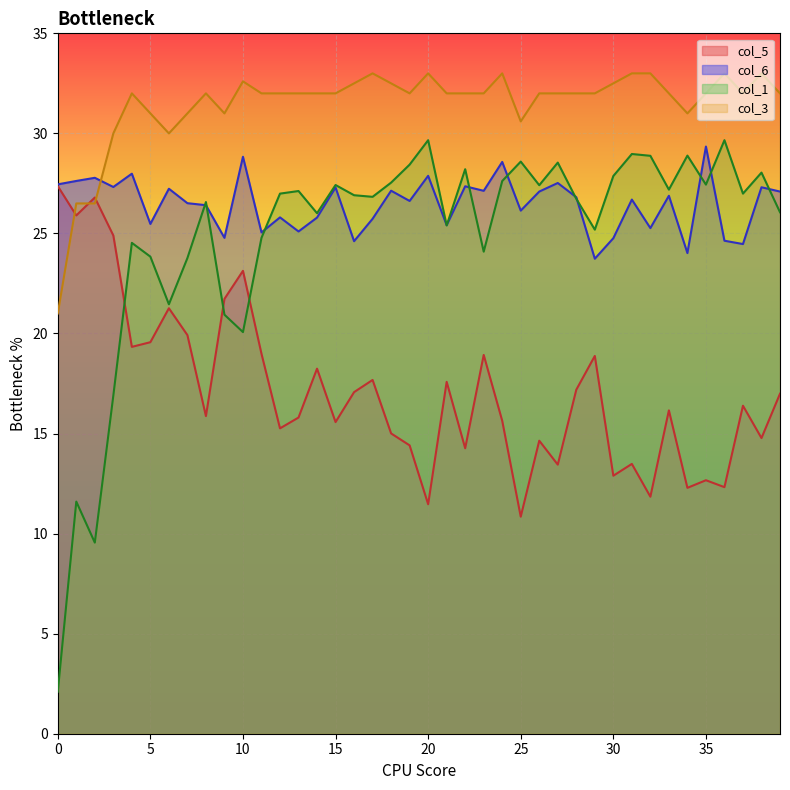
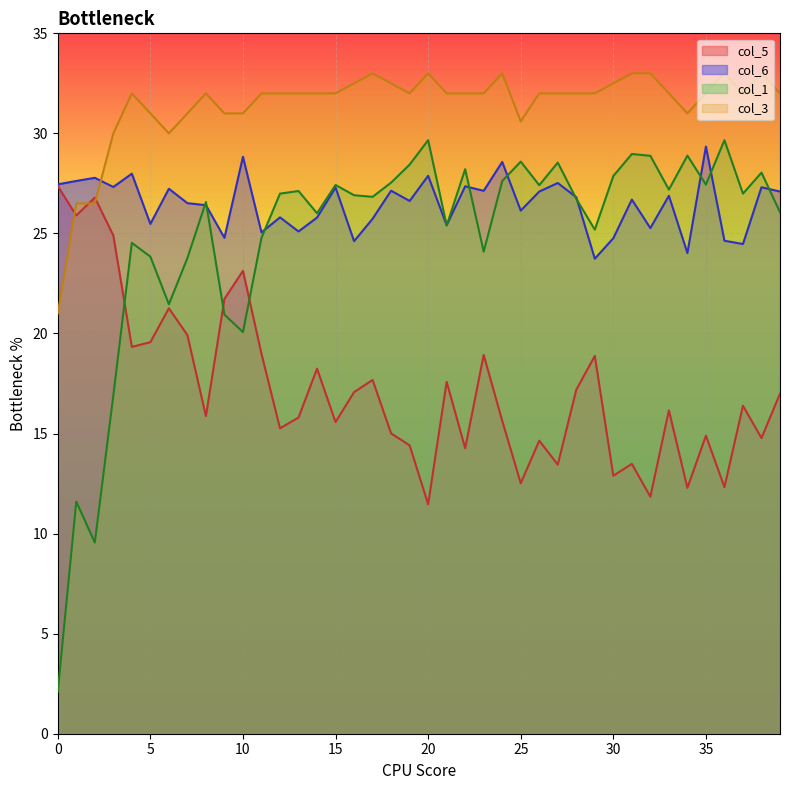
col_3, 10: 32.6 -> 31.0
col_5, 25: 10.8 -> 12.5
col_5, 35: 12.7 -> 14.9
